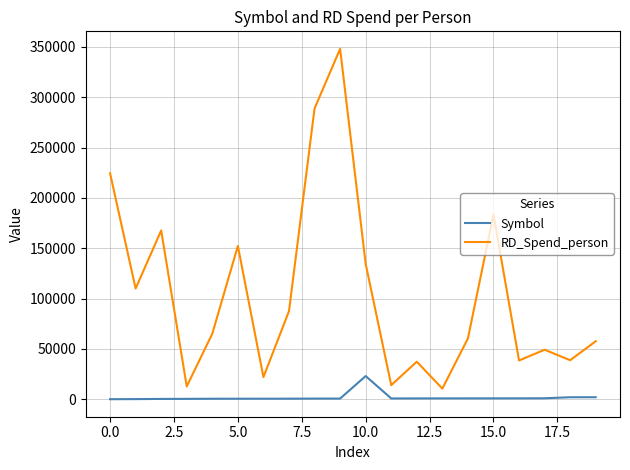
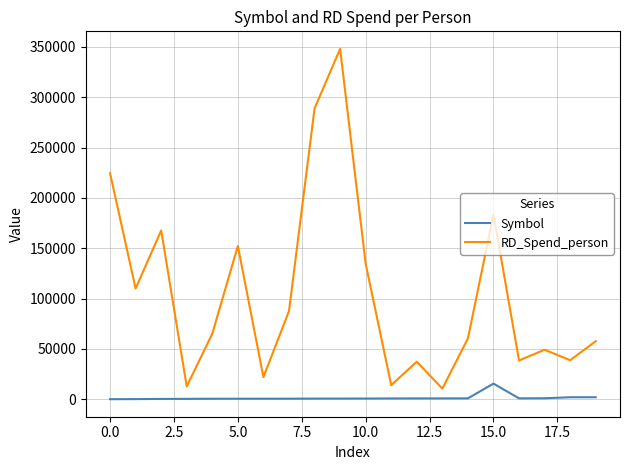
Symbol, 10.0: 23000 -> 1000
Symbol, 15.0: 1000 -> 16000
